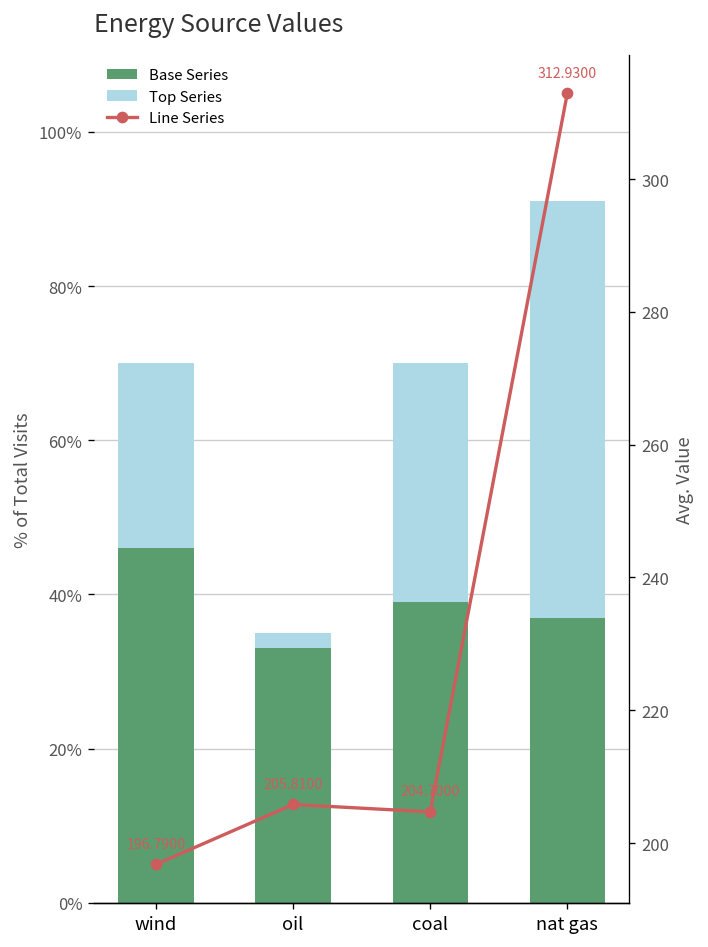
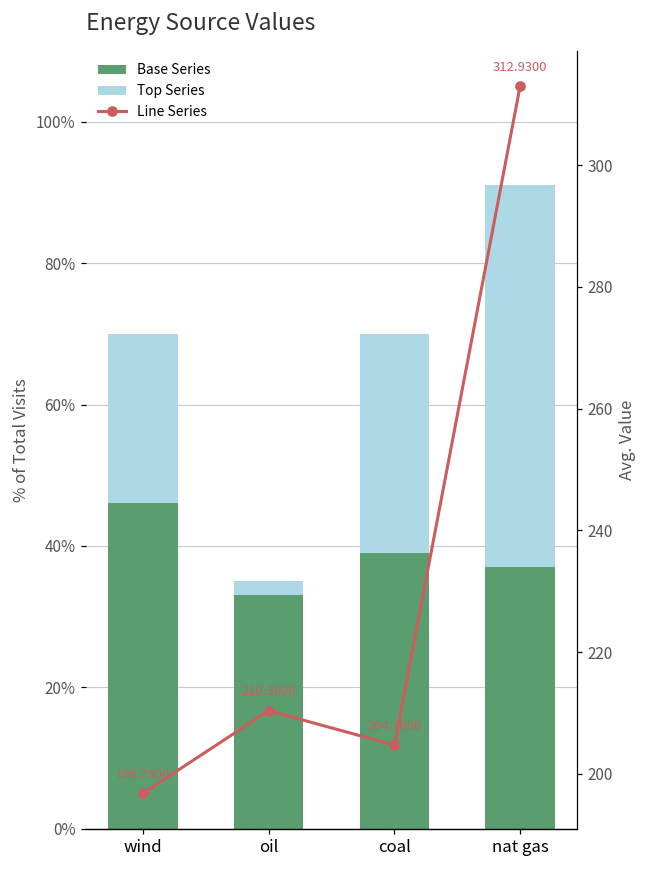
Line Series, oil: 205.8100 -> 210.3600
